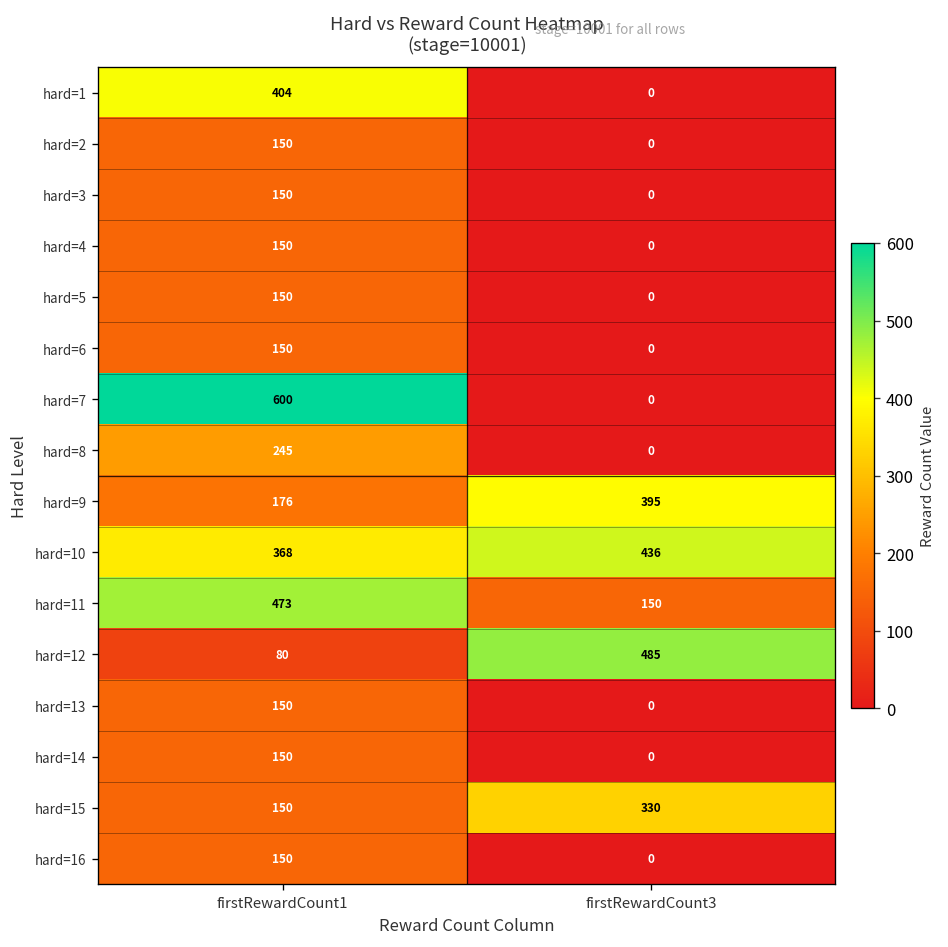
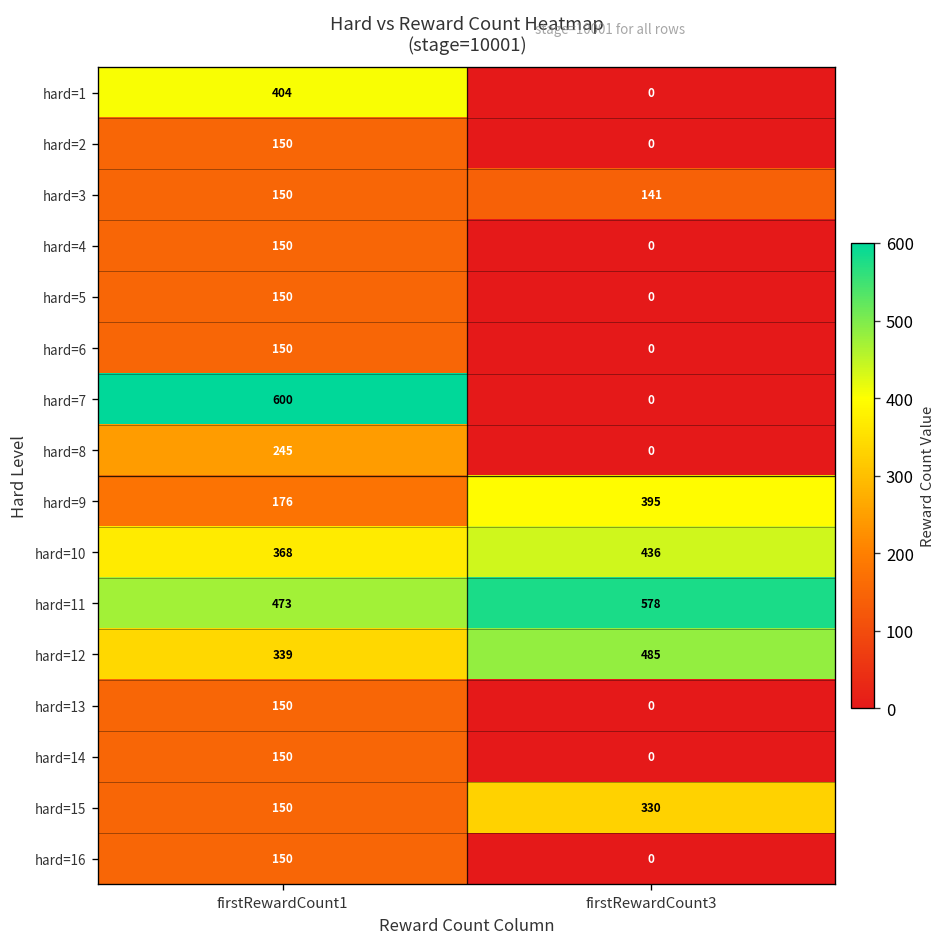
hard=3, firstRewardCount3: 0 -> 141
hard=11, firstRewardCount3: 150 -> 578
hard=12, firstRewardCount1: 80 -> 339
